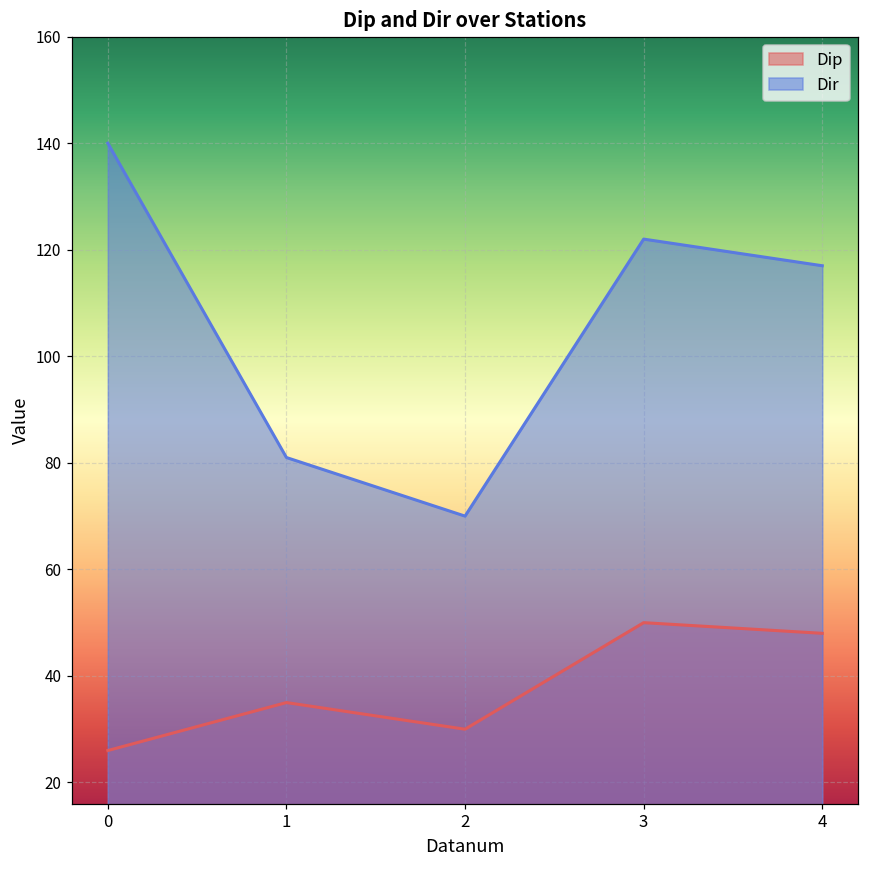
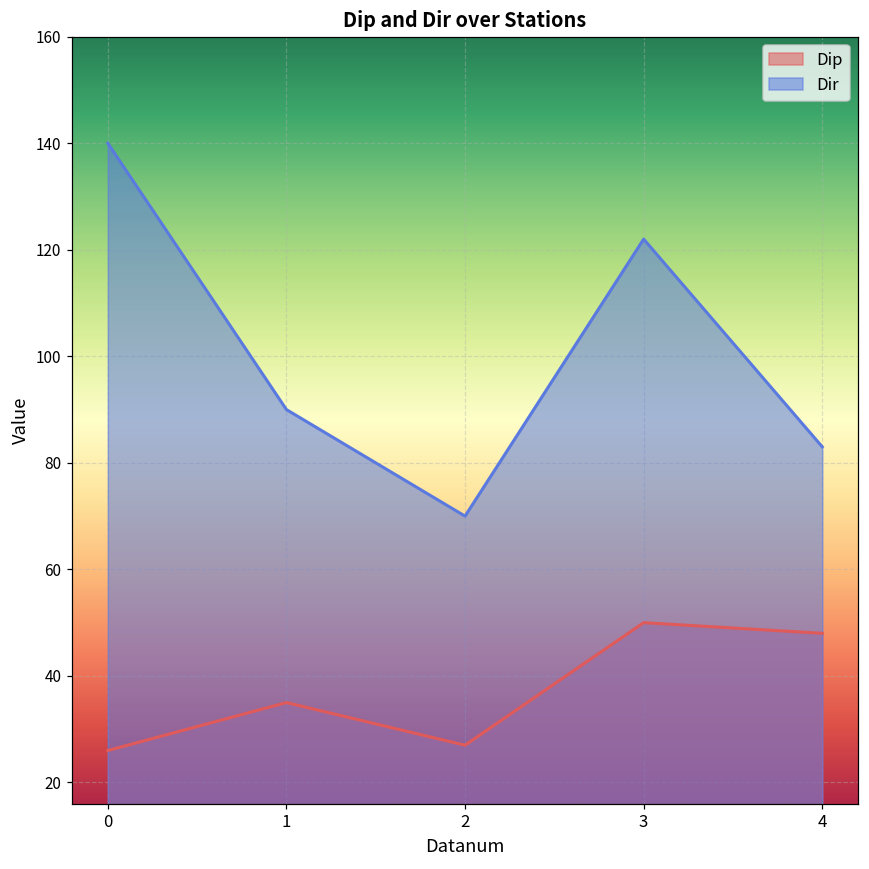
Dir, 1: 81 -> 90
Dip, 2: 30 -> 27
Dir, 4: 117 -> 83
